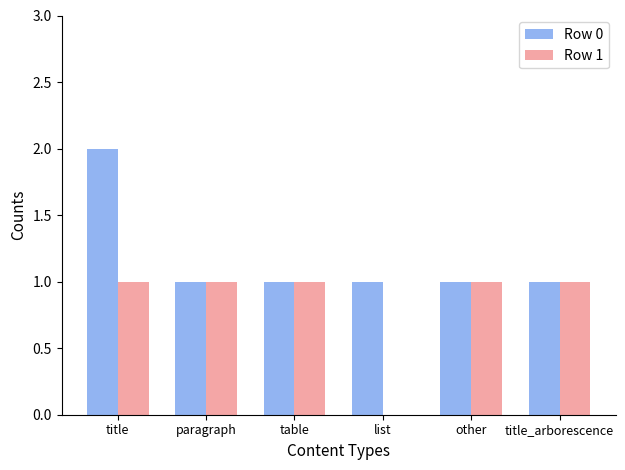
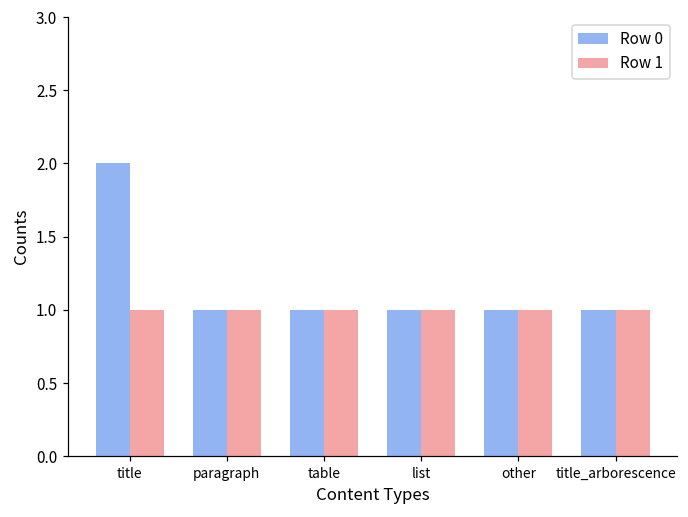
Row 1, list: 0 -> 1
